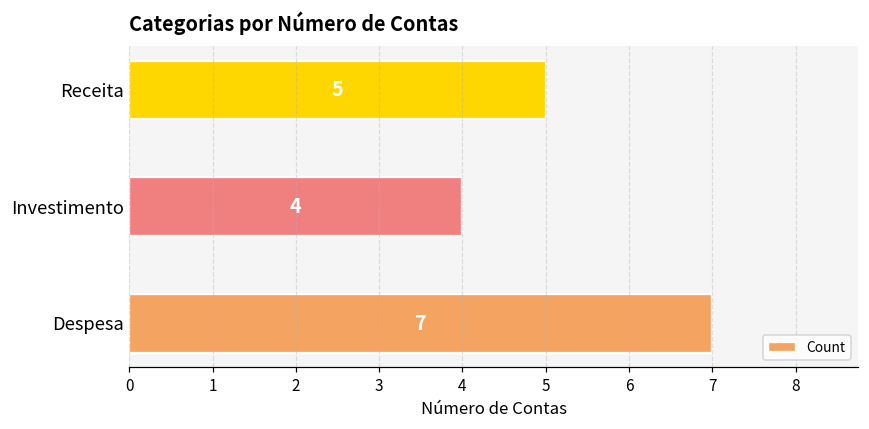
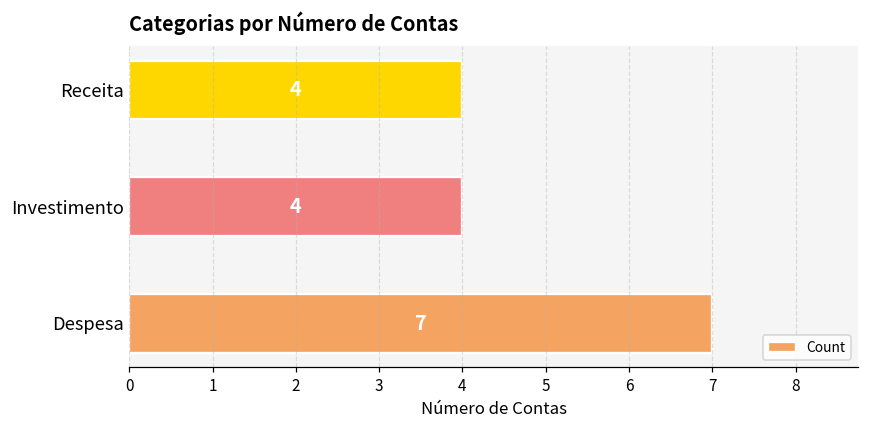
Receita: 5 -> 4
